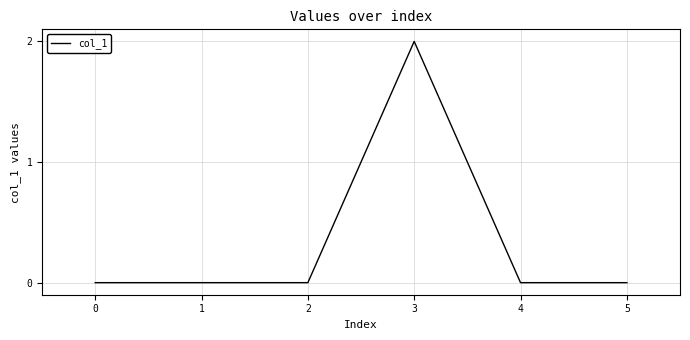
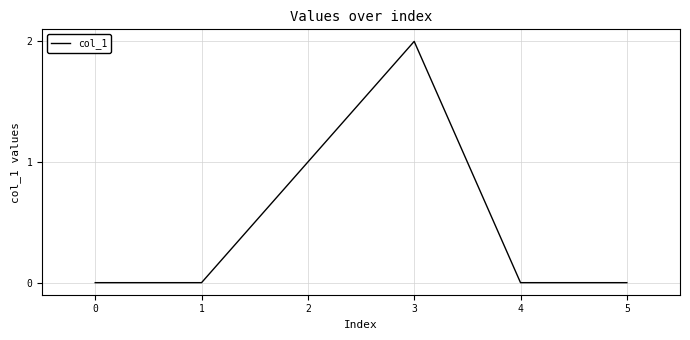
2: 0 -> 1
